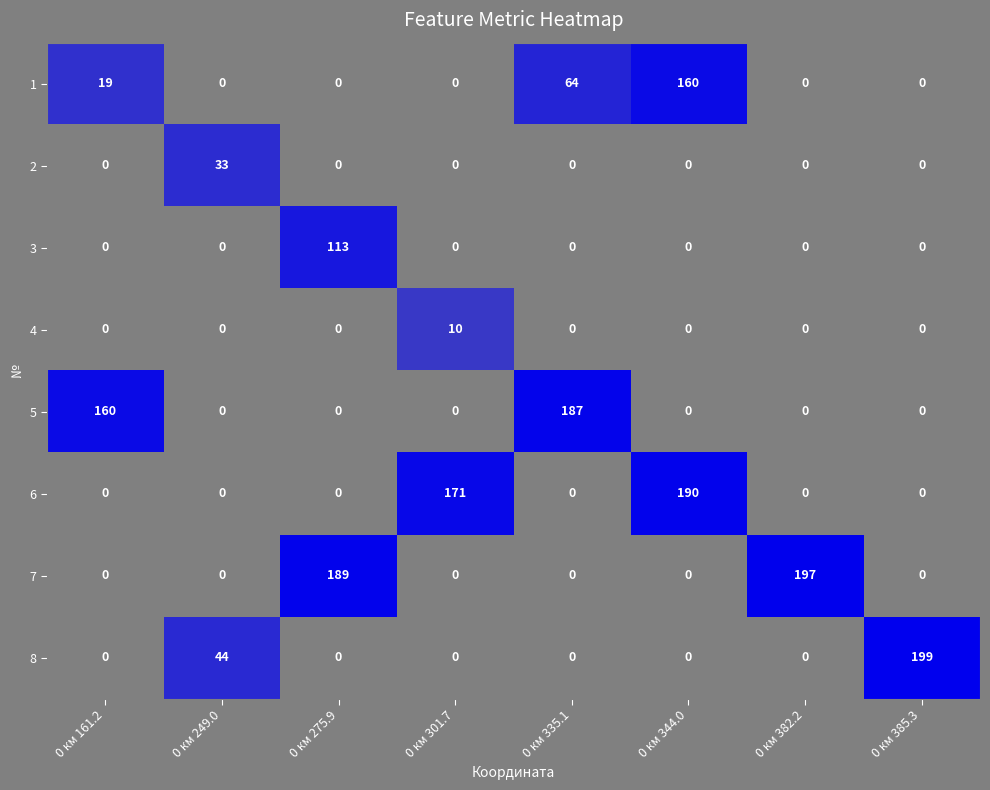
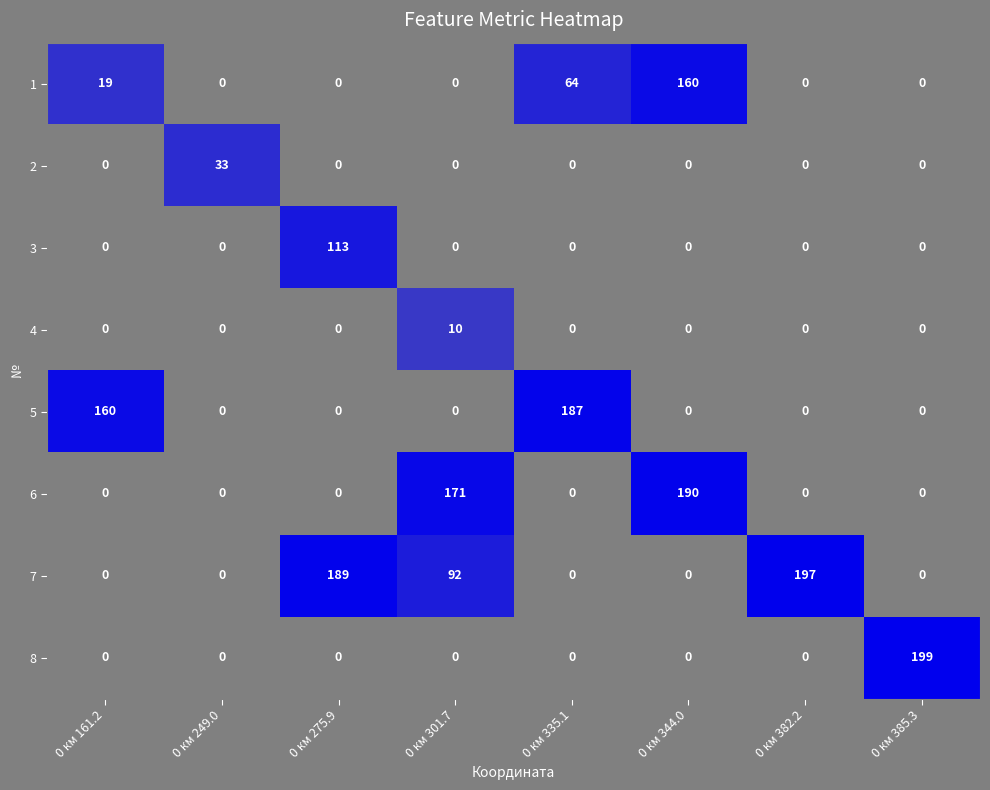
7, 0 км 301.7: 0 -> 92
8, 0 км 249.0: 44 -> 0
